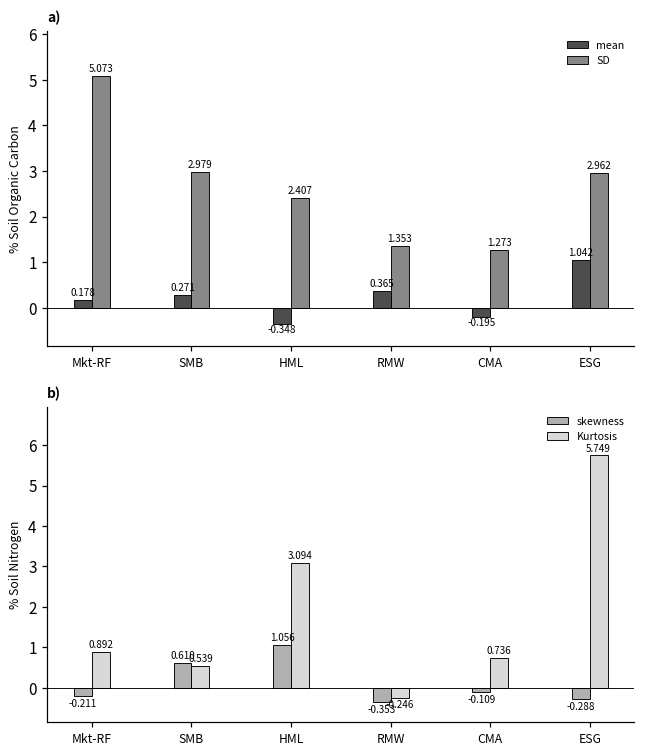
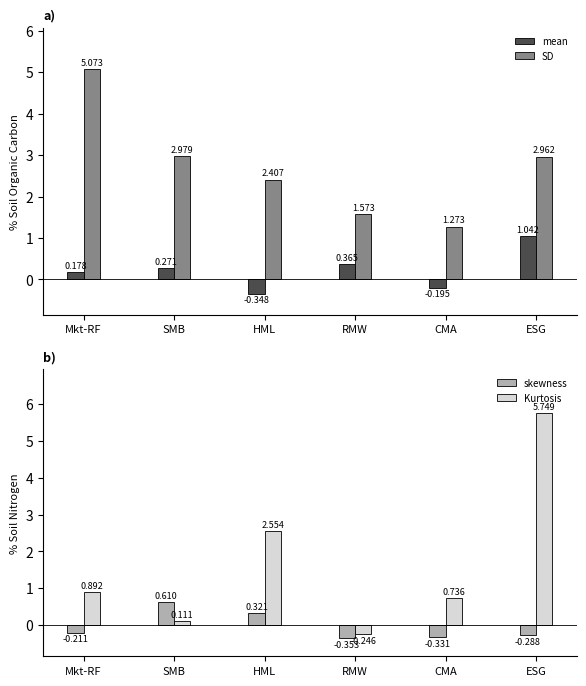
a), SD, RMW: 1.353 -> 1.573
b), Kurtosis, SMB: 0.539 -> 0.111
b), skewness, HML: 1.056 -> 0.321
b), Kurtosis, HML: 3.094 -> 2.554
b), skewness, CMA: -0.109 -> -0.331
